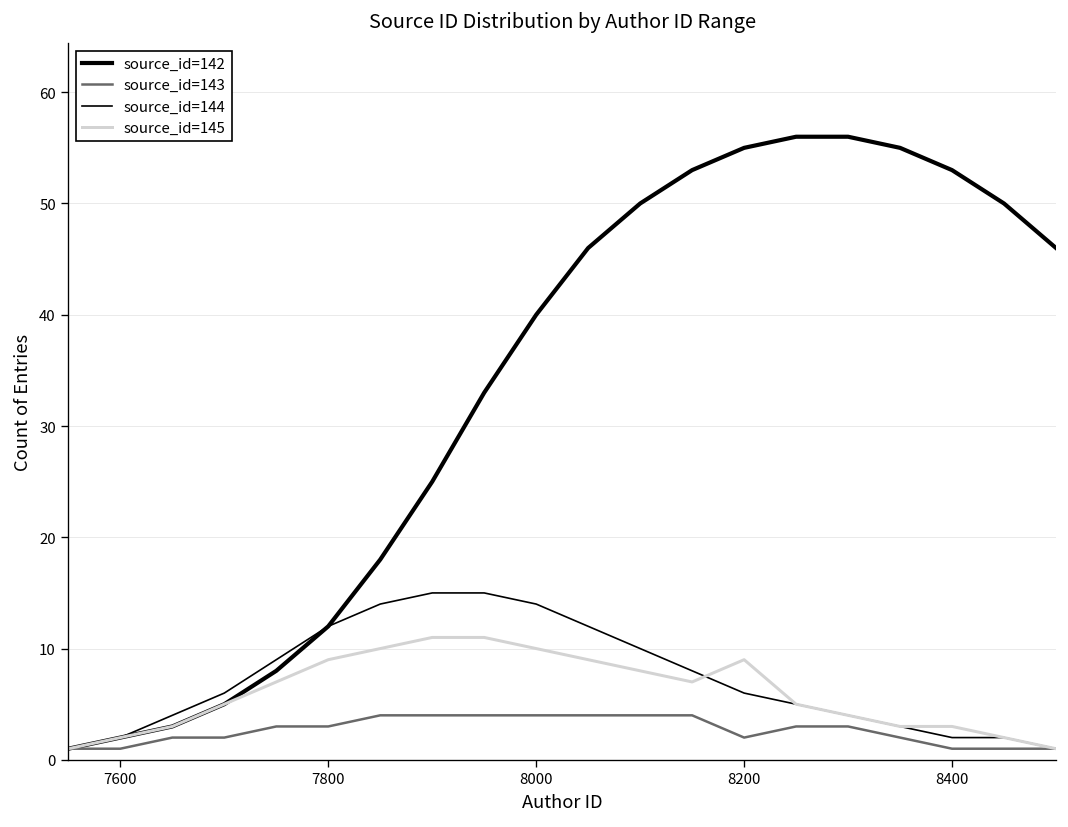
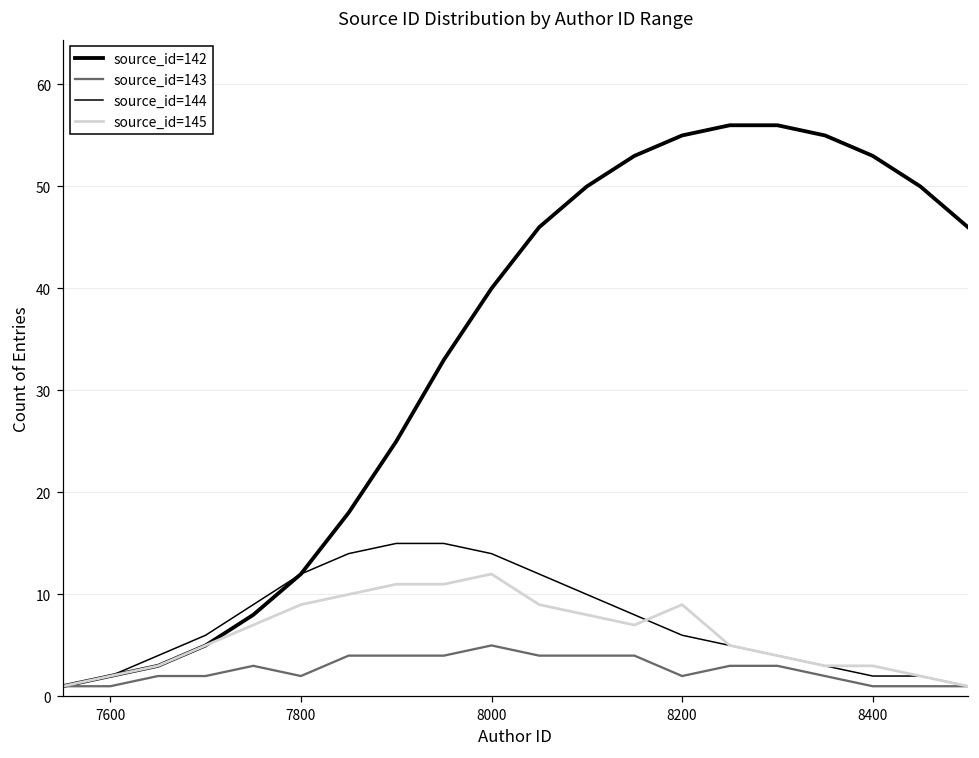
source_id=143, 7800: 3 -> 2
source_id=143, 8000: 4 -> 5
source_id=145, 8000: 10 -> 12
